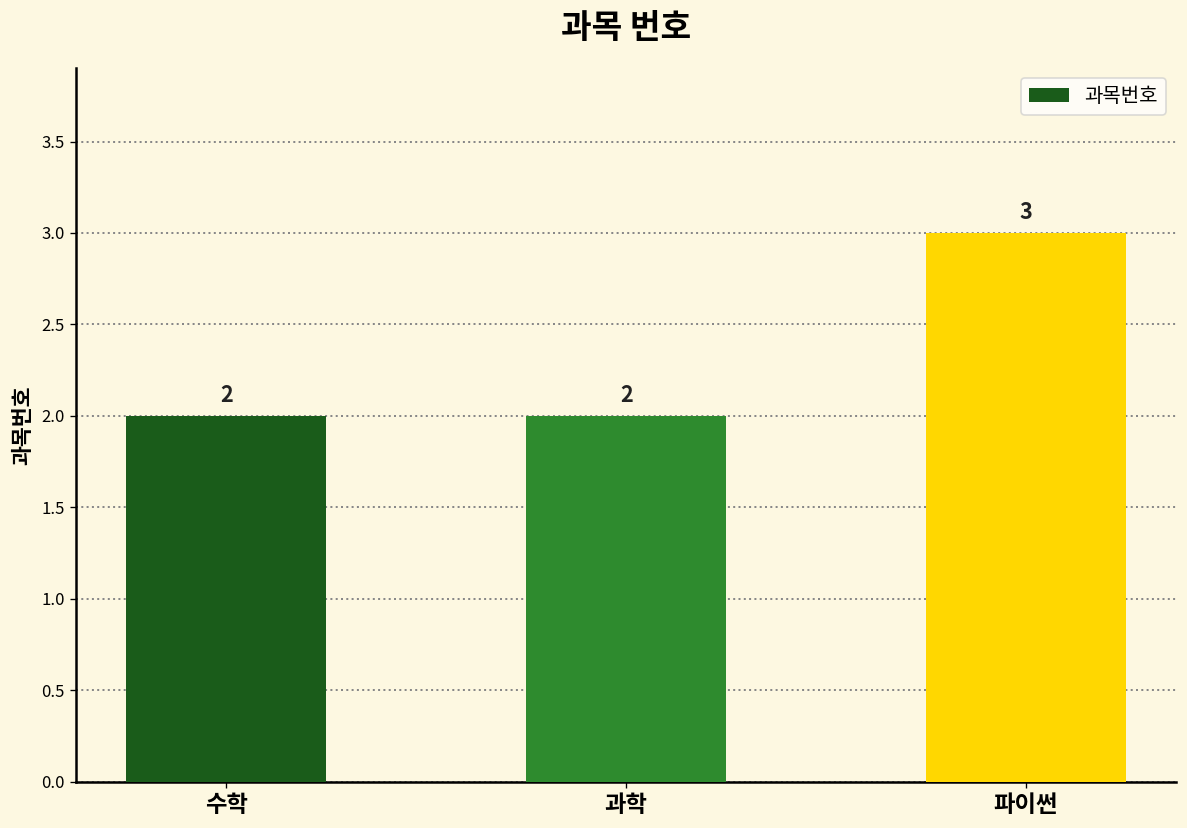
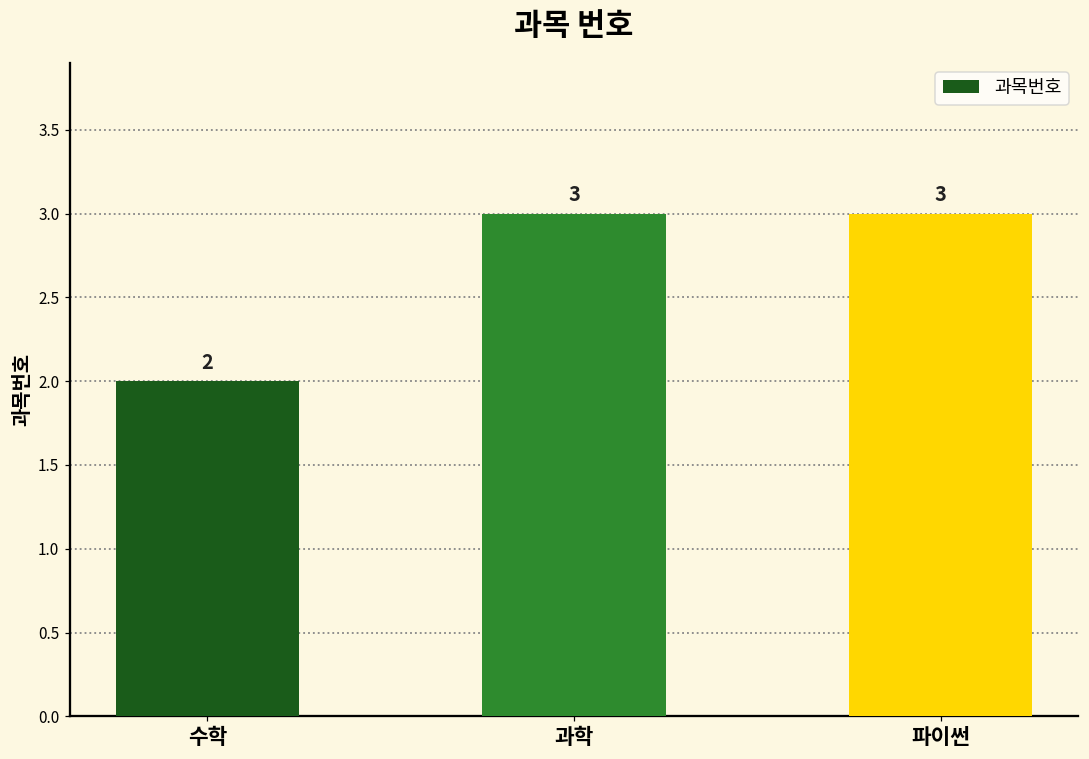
과학: 2 -> 3
